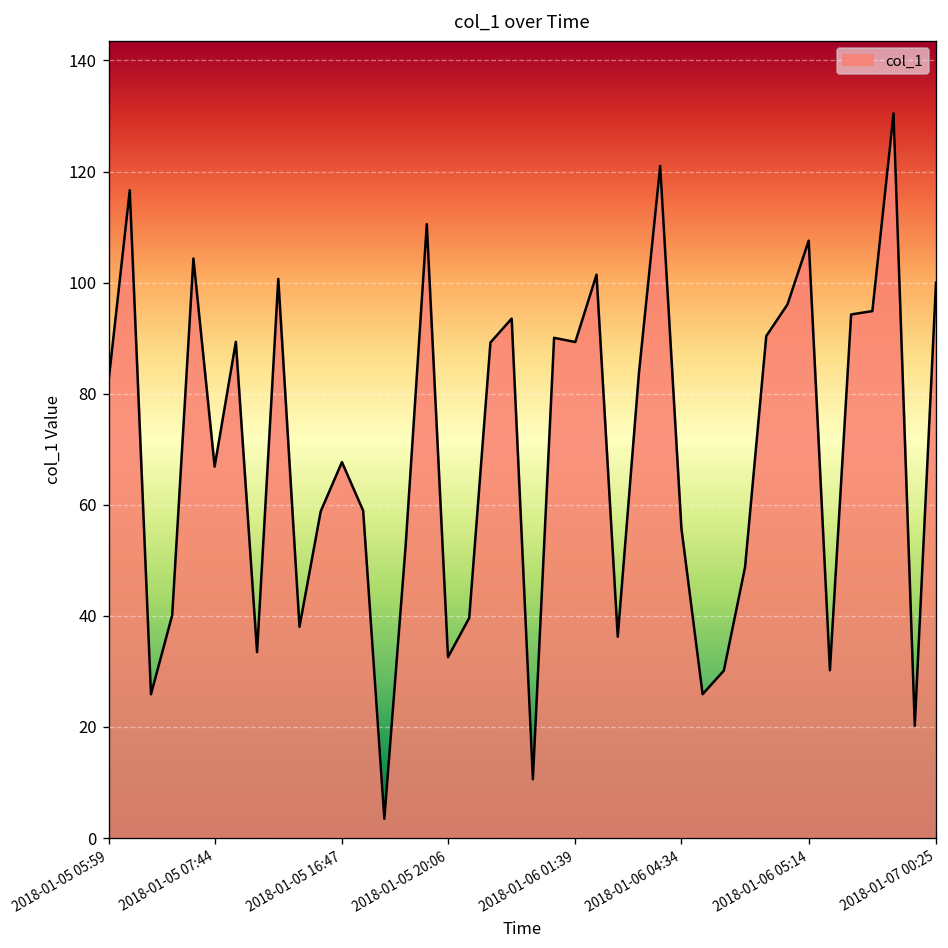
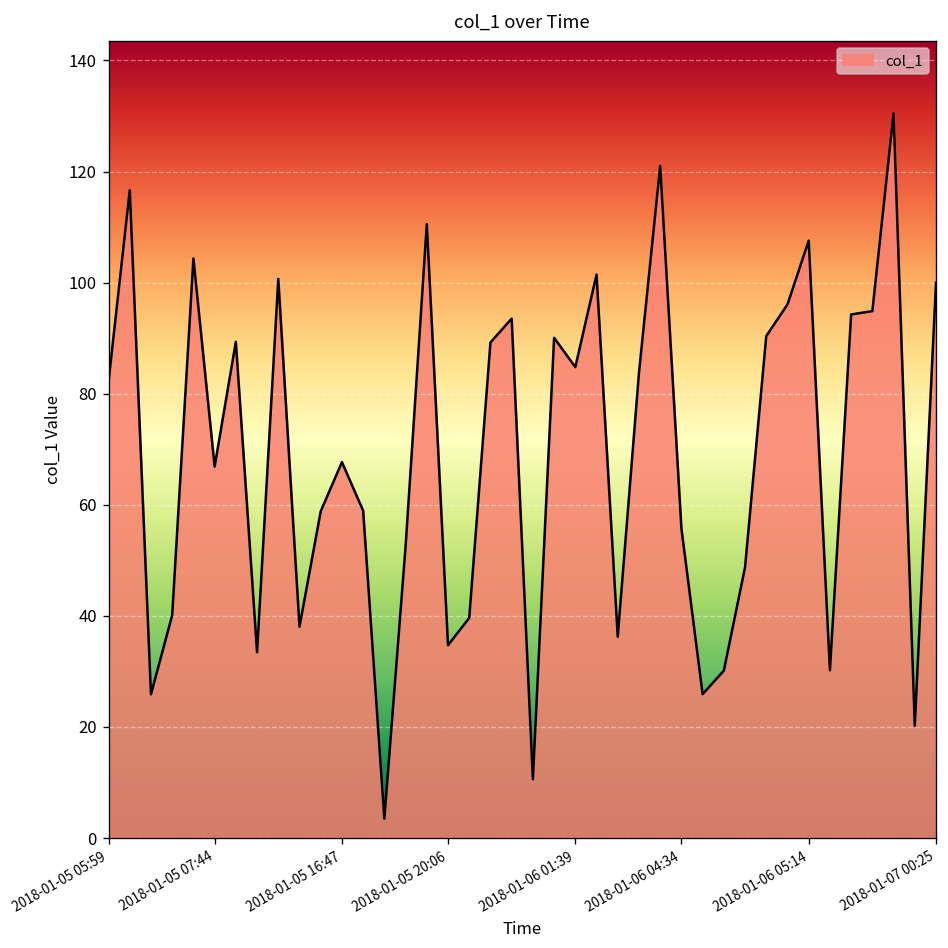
2018-01-05 20:06: 33 -> 35
2018-01-06 01:39: 89 -> 85
